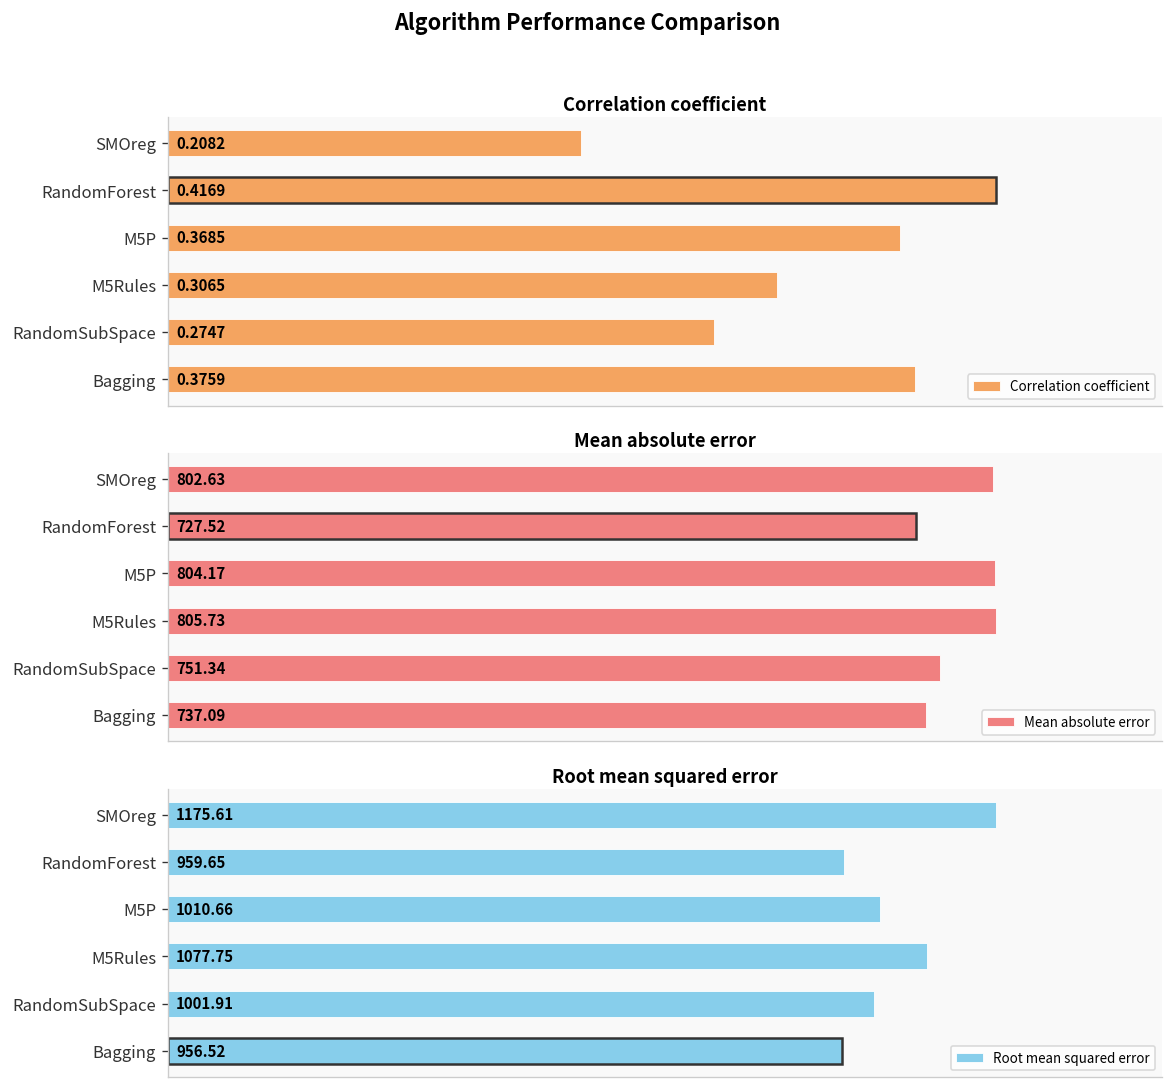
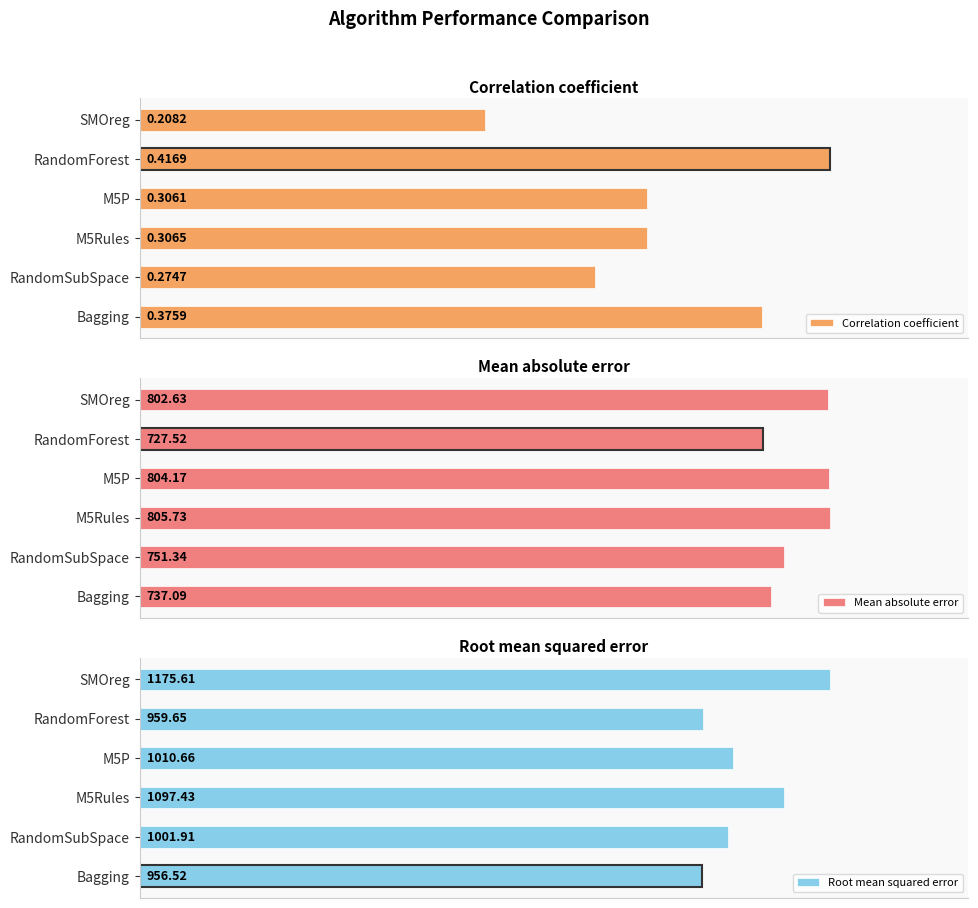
Correlation coefficient, M5P: 0.3685 -> 0.3061
Root mean squared error, M5Rules: 1077.75 -> 1097.43
